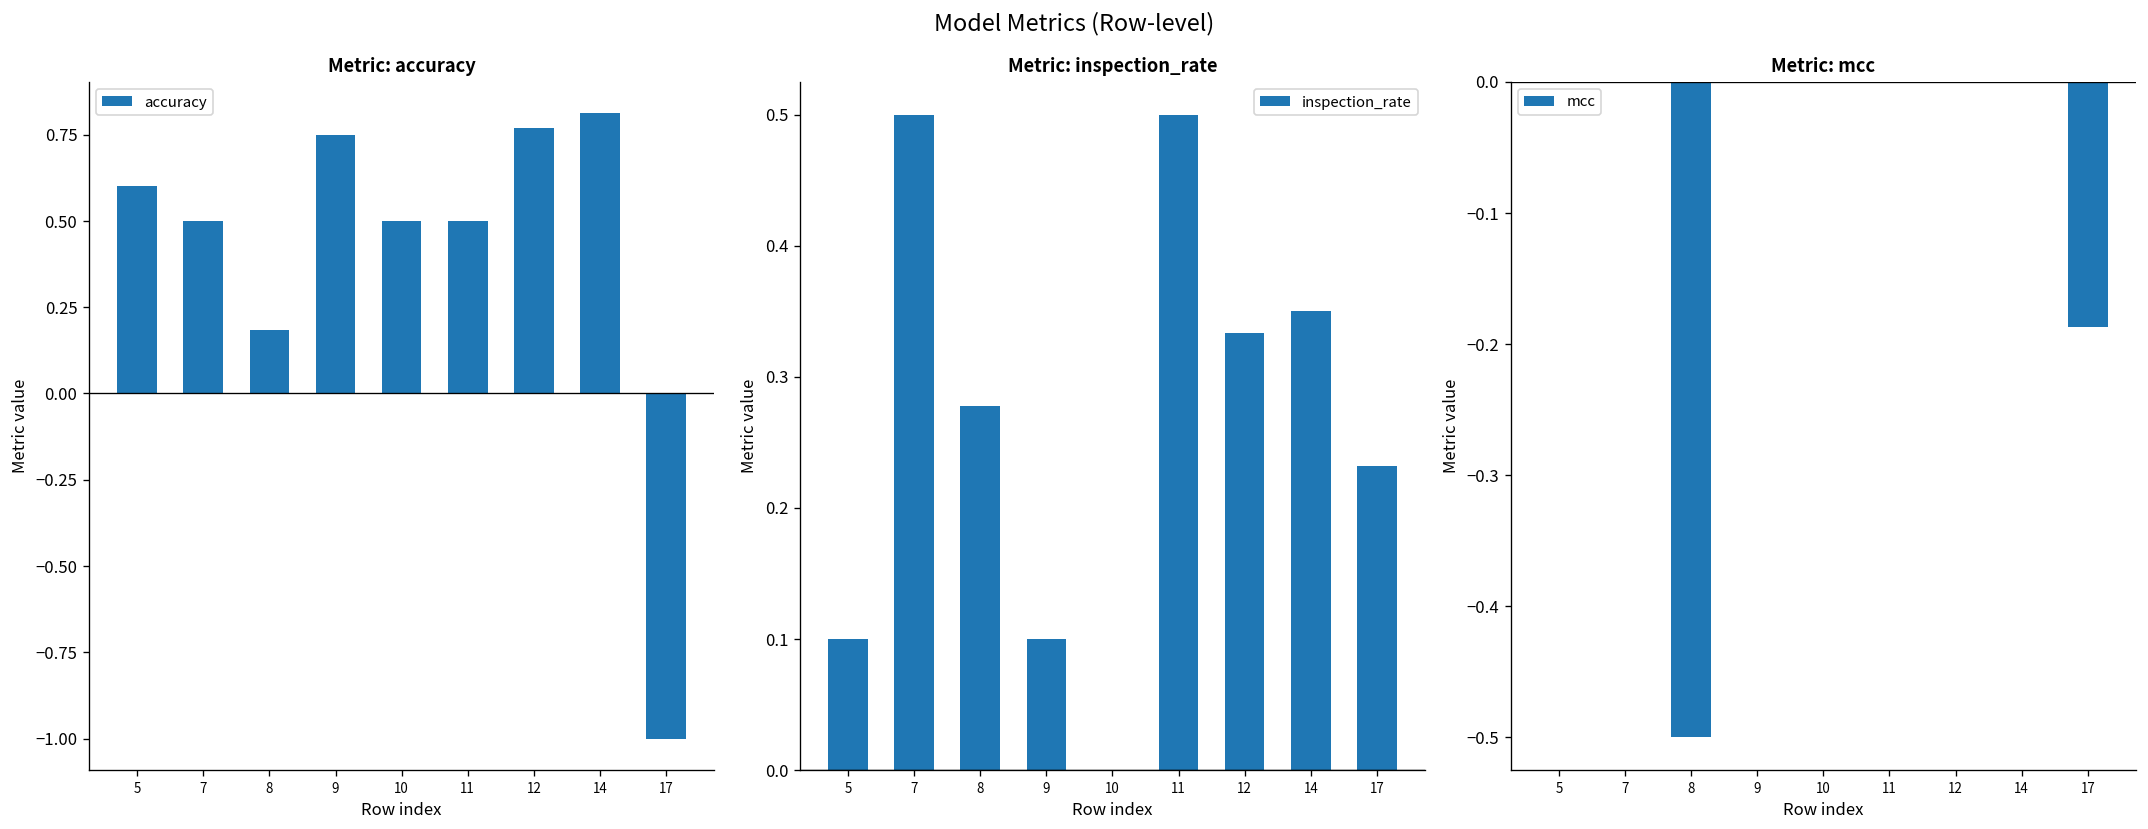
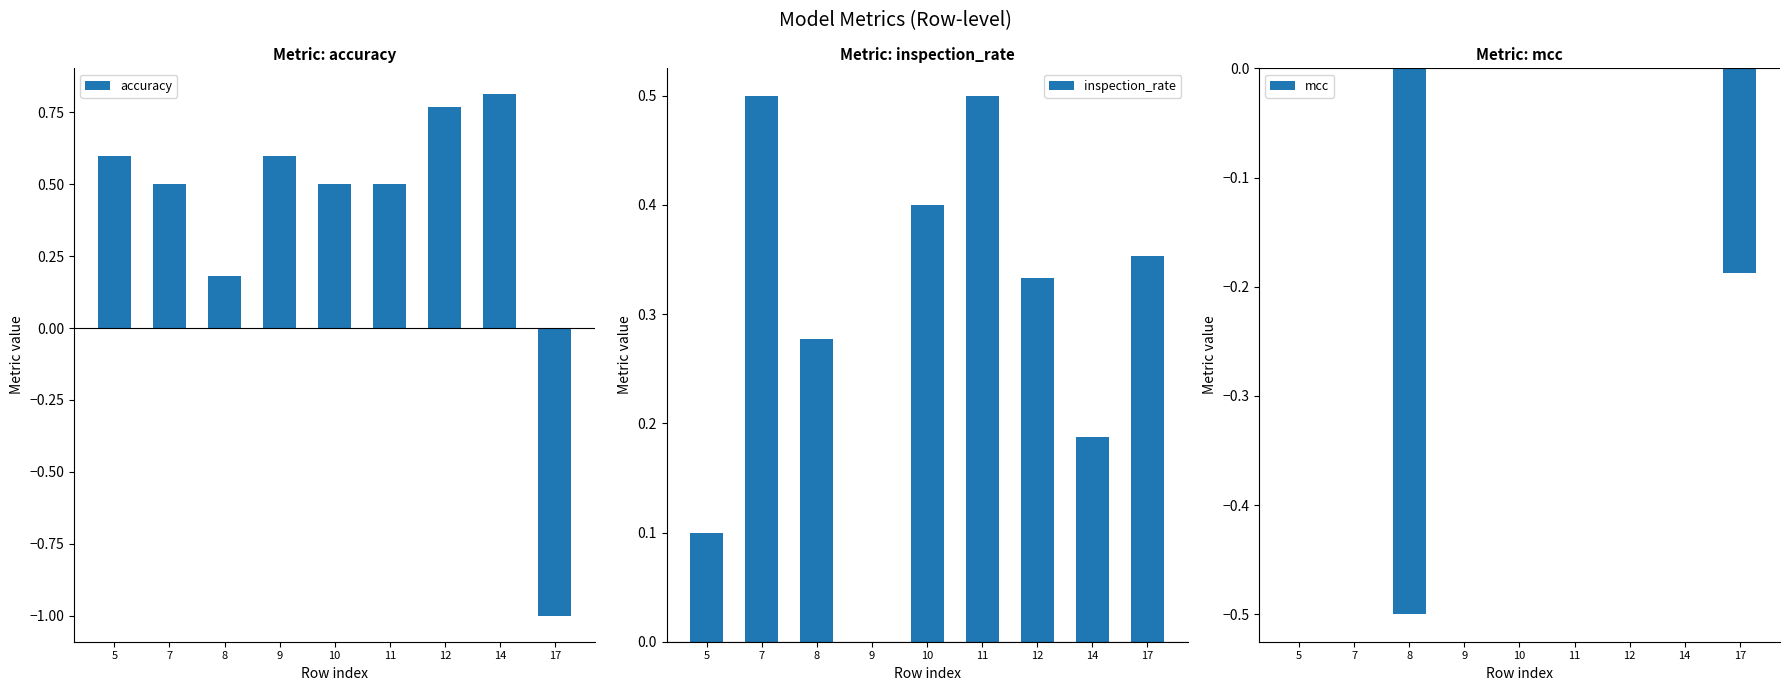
Metric: accuracy, 9: 0.75 -> 0.60
Metric: inspection_rate, 9: 0.1 -> 0.0
Metric: inspection_rate, 10: 0.0 -> 0.4
Metric: inspection_rate, 14: 0.350 -> 0.188
Metric: inspection_rate, 17: 0.232 -> 0.353
